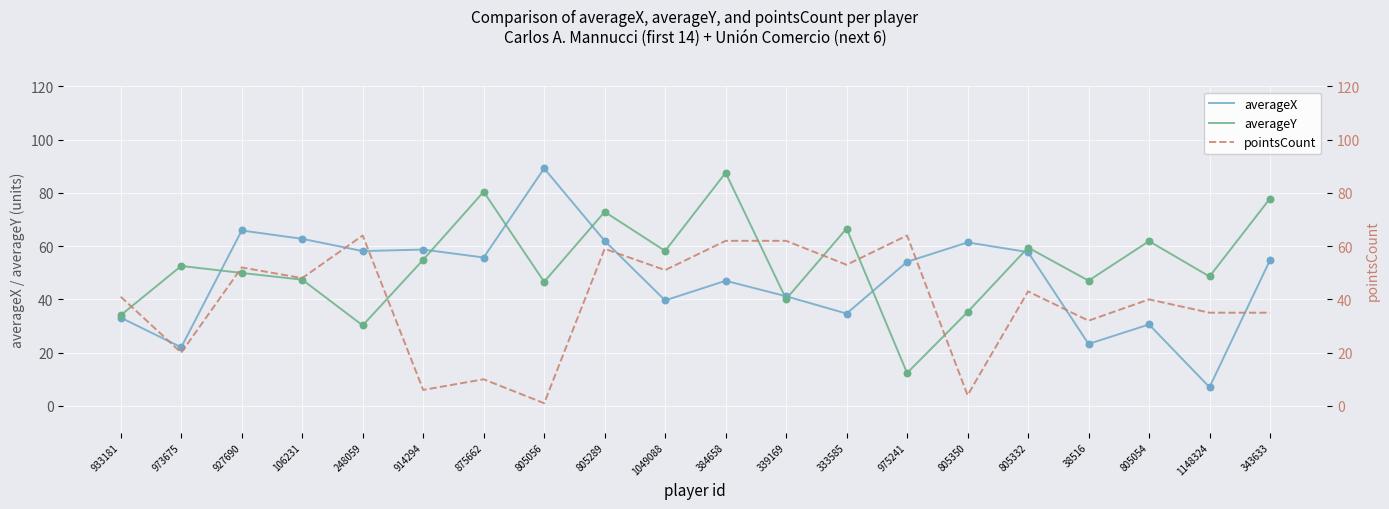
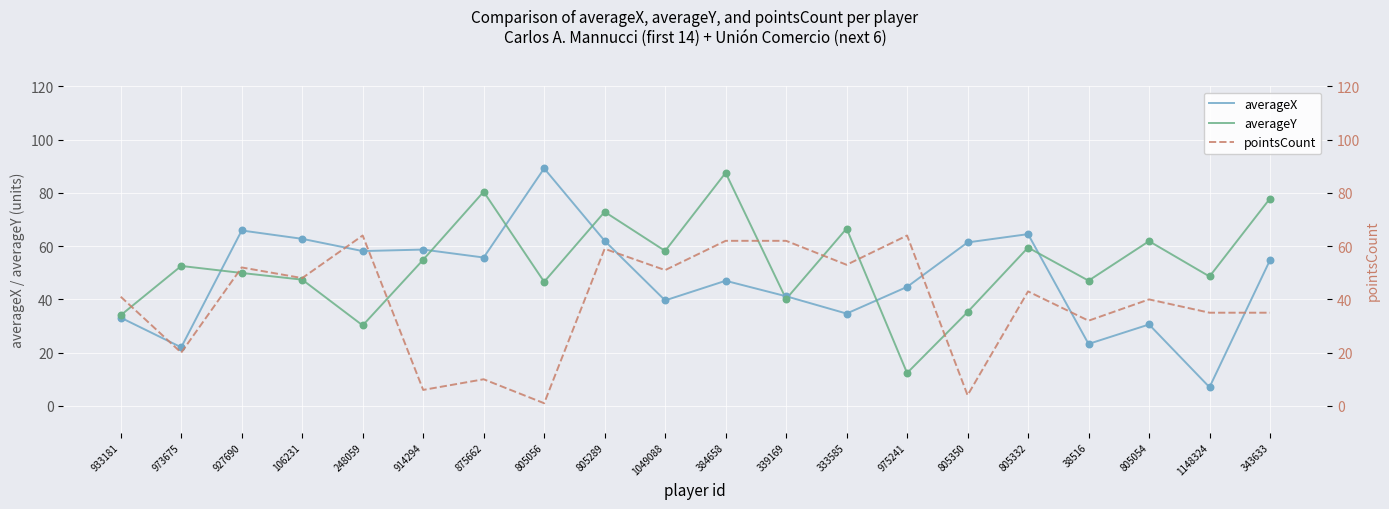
averageX, 975241: 54 -> 45
averageX, 805332: 58 -> 65
